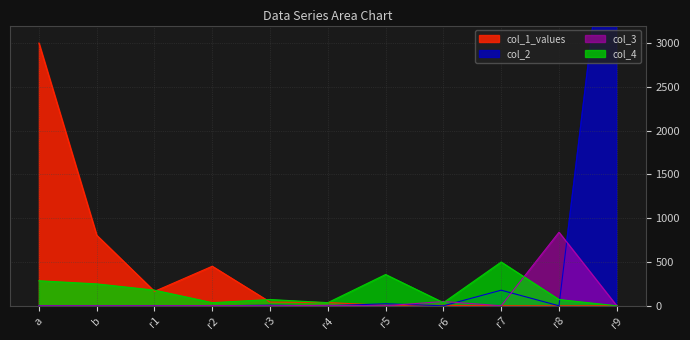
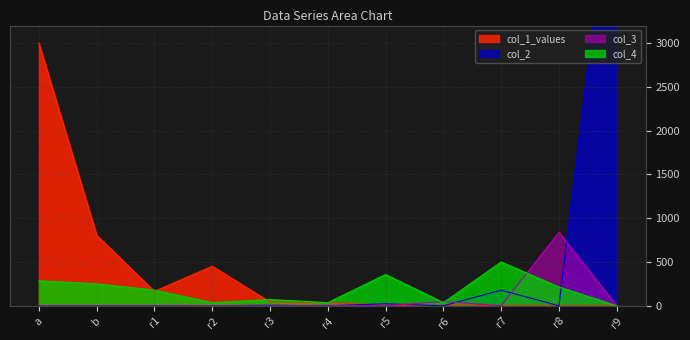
col_4, r8: 100 -> 200
